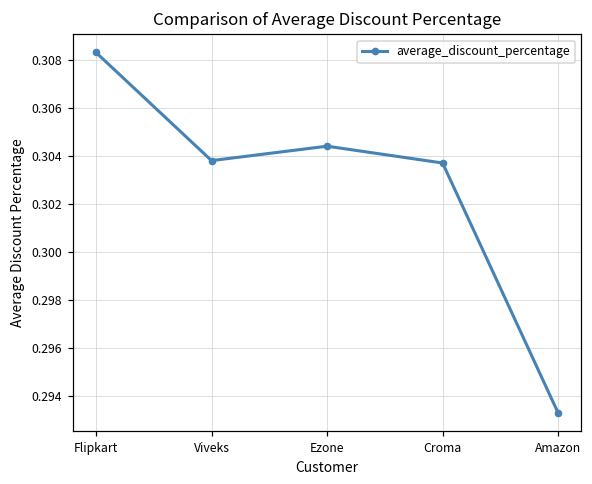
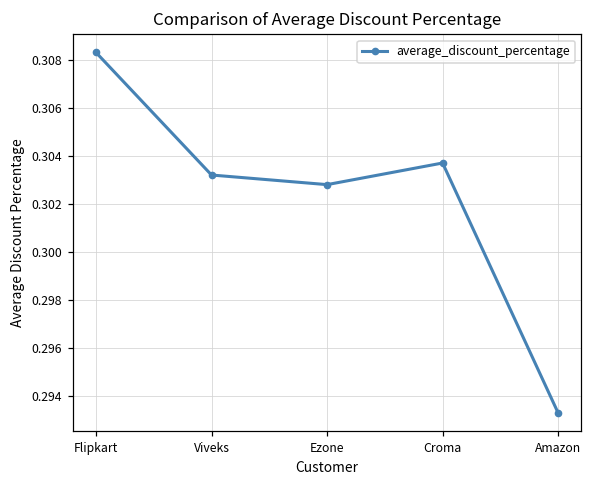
Viveks: 0.3038 -> 0.3032
Ezone: 0.3044 -> 0.3028
